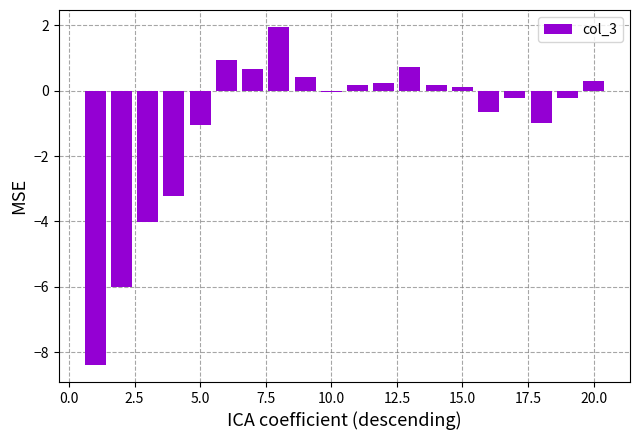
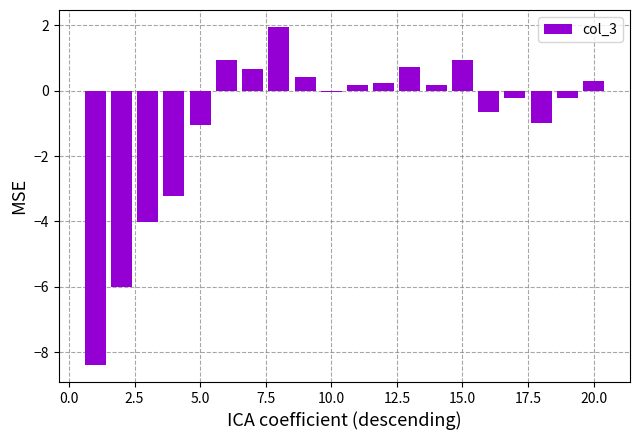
15.0: 0.1 -> 0.9
